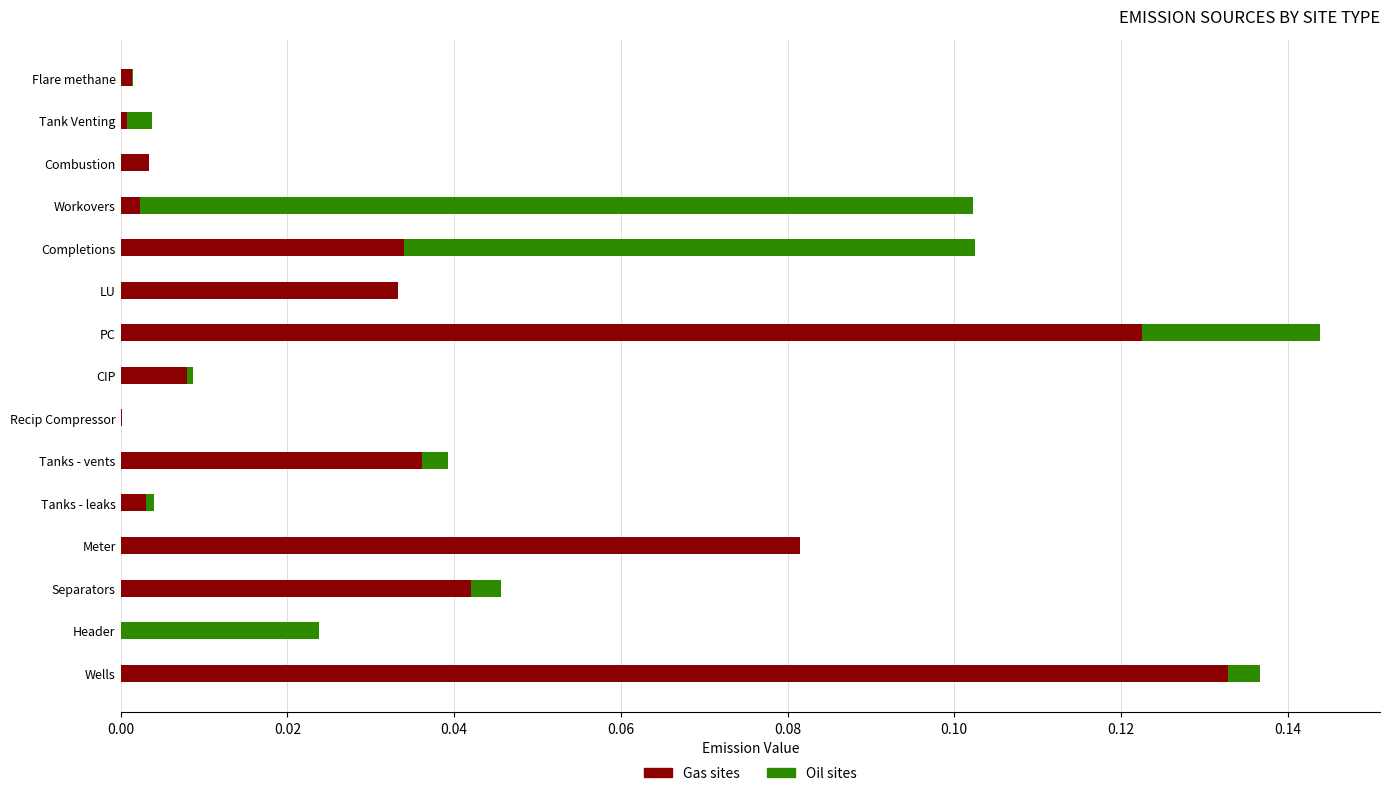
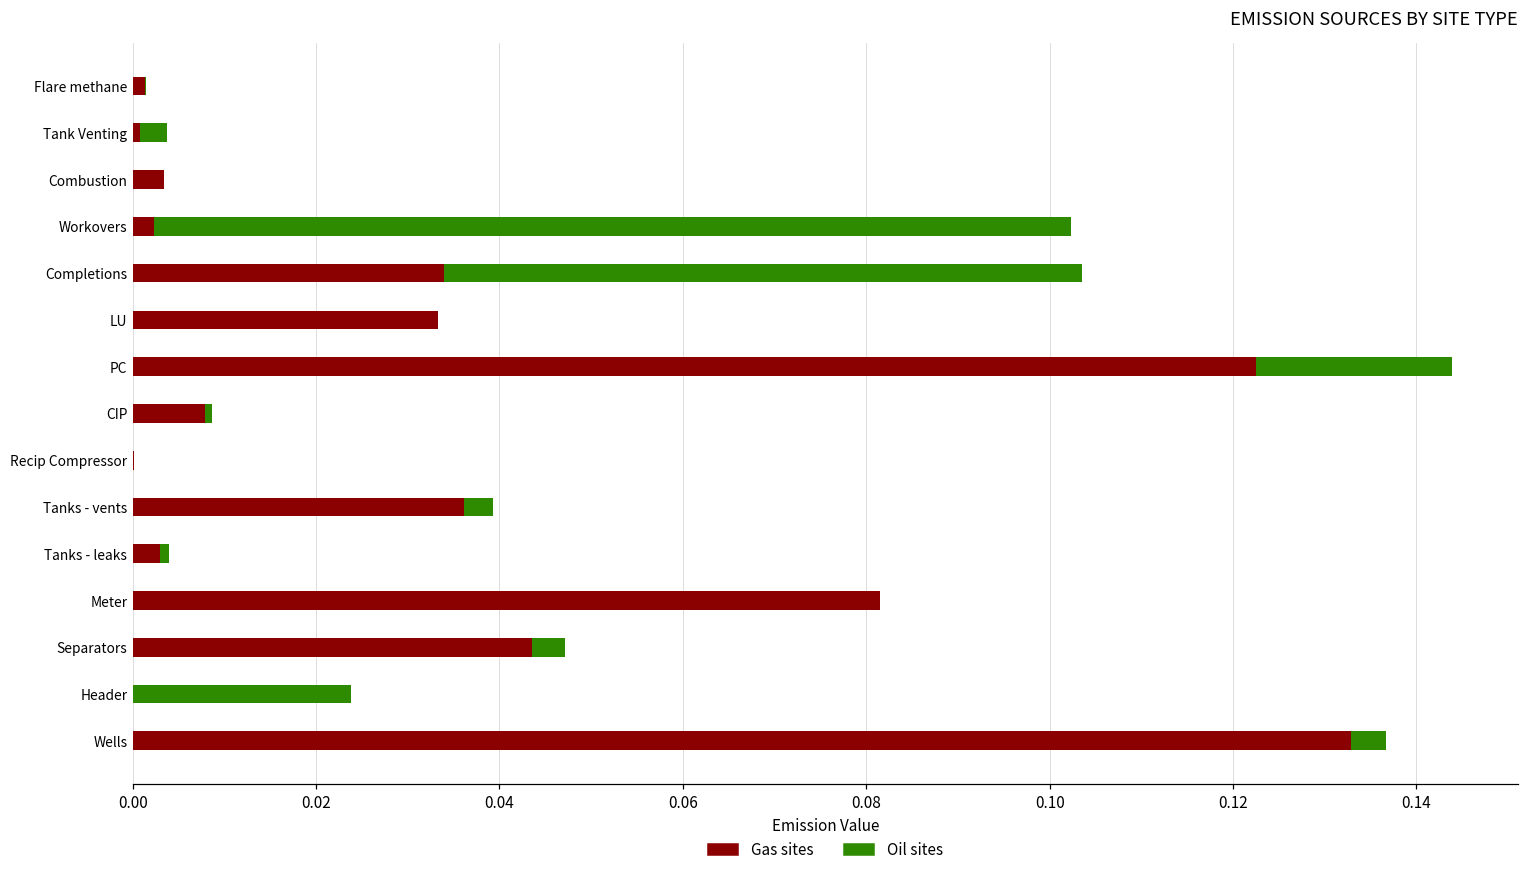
Oil sites, Completions: 0.069 -> 0.070
Gas sites, Separators: 0.042 -> 0.044
